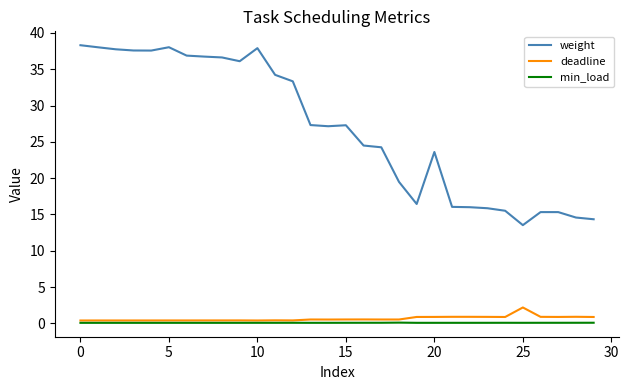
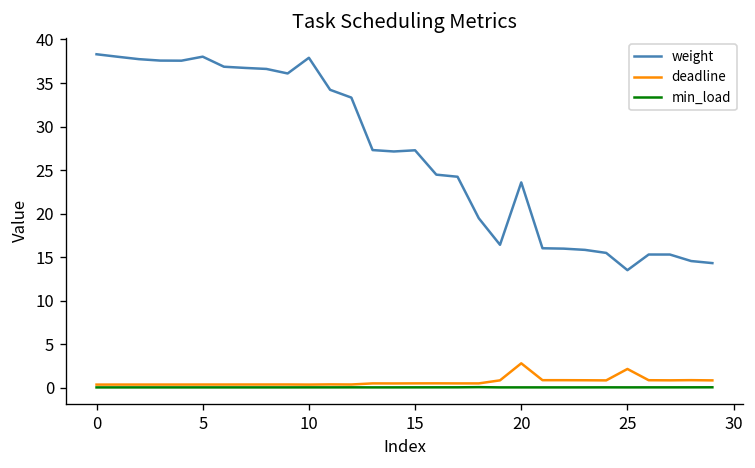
deadline, 20: 1 -> 3
